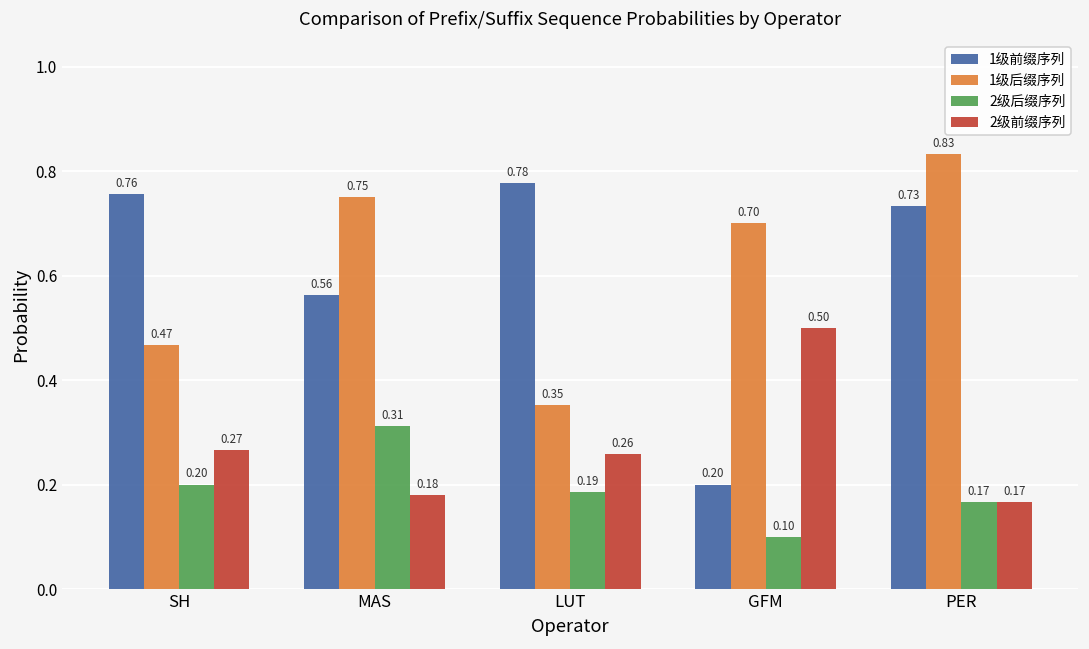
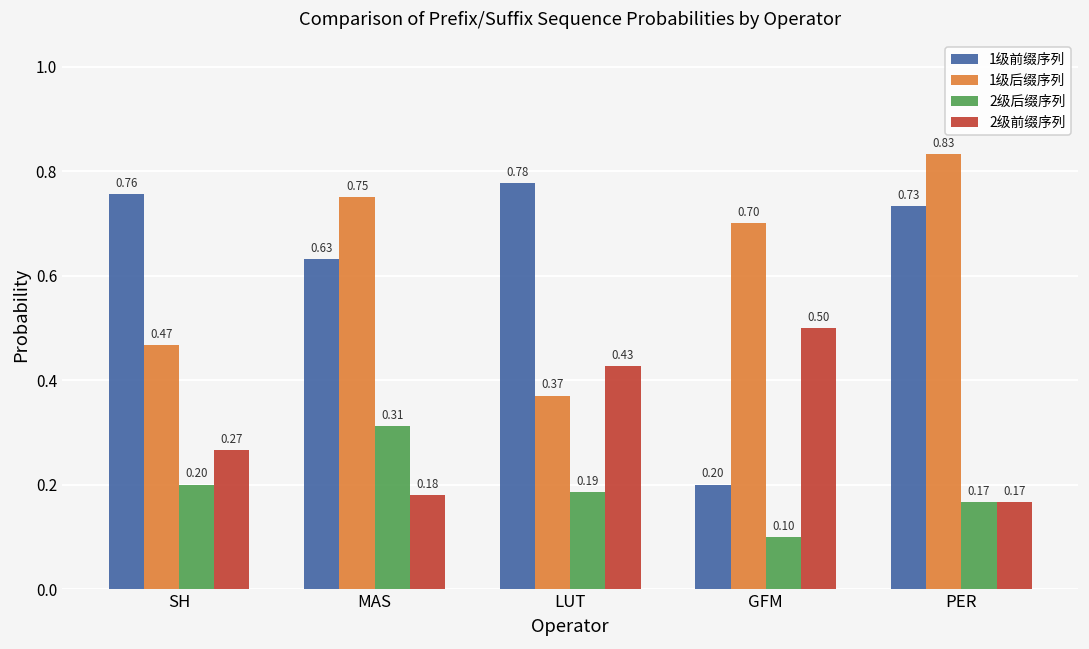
1级前缀序列, MAS: 0.56 -> 0.63
1级后缀序列, LUT: 0.35 -> 0.37
2级前缀序列, LUT: 0.26 -> 0.43
